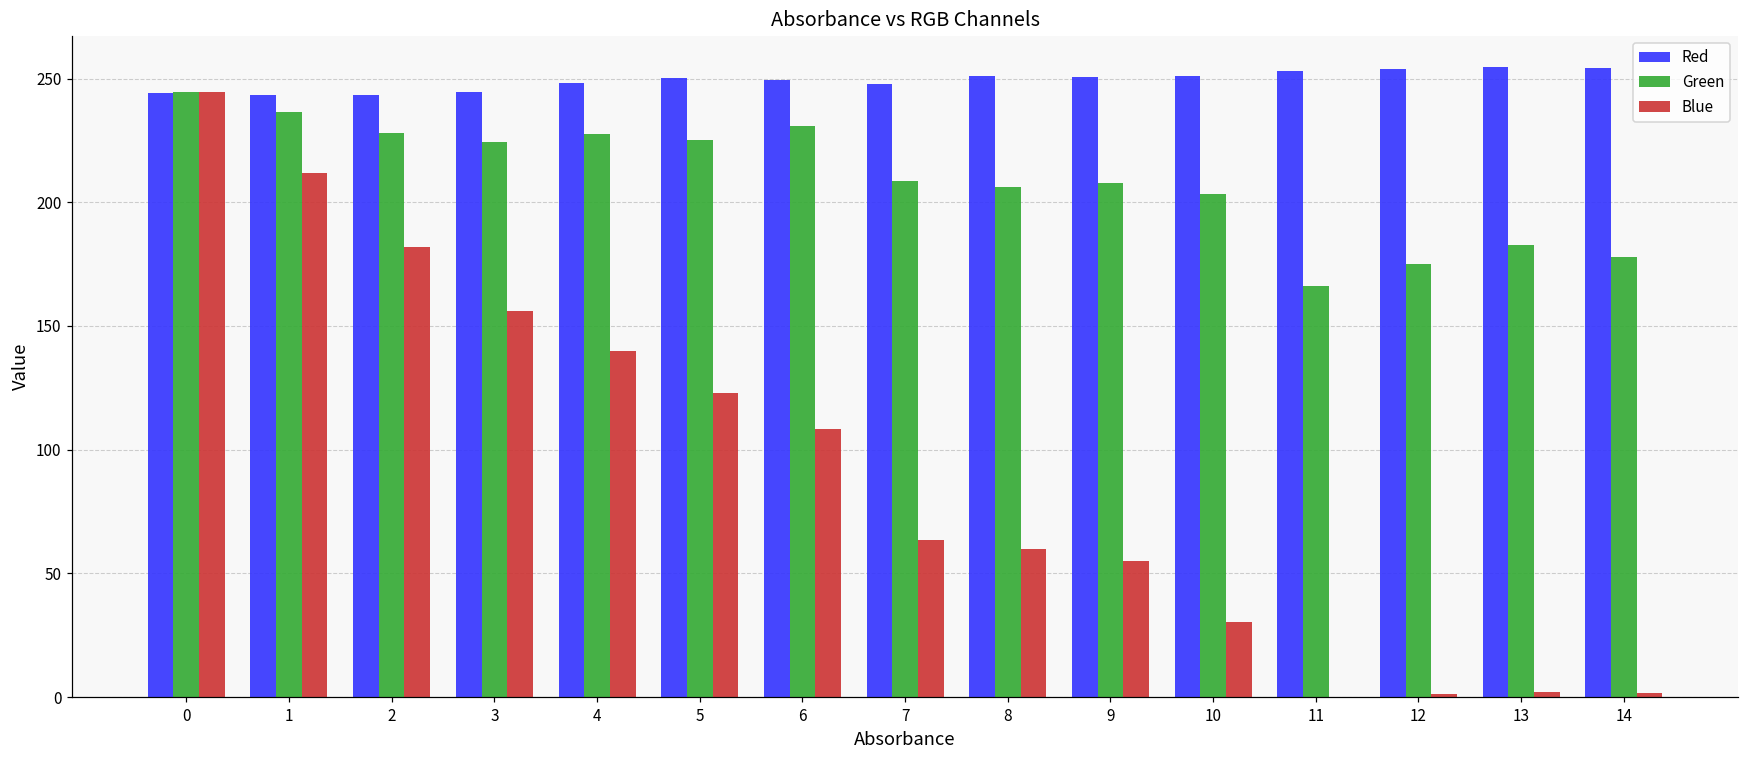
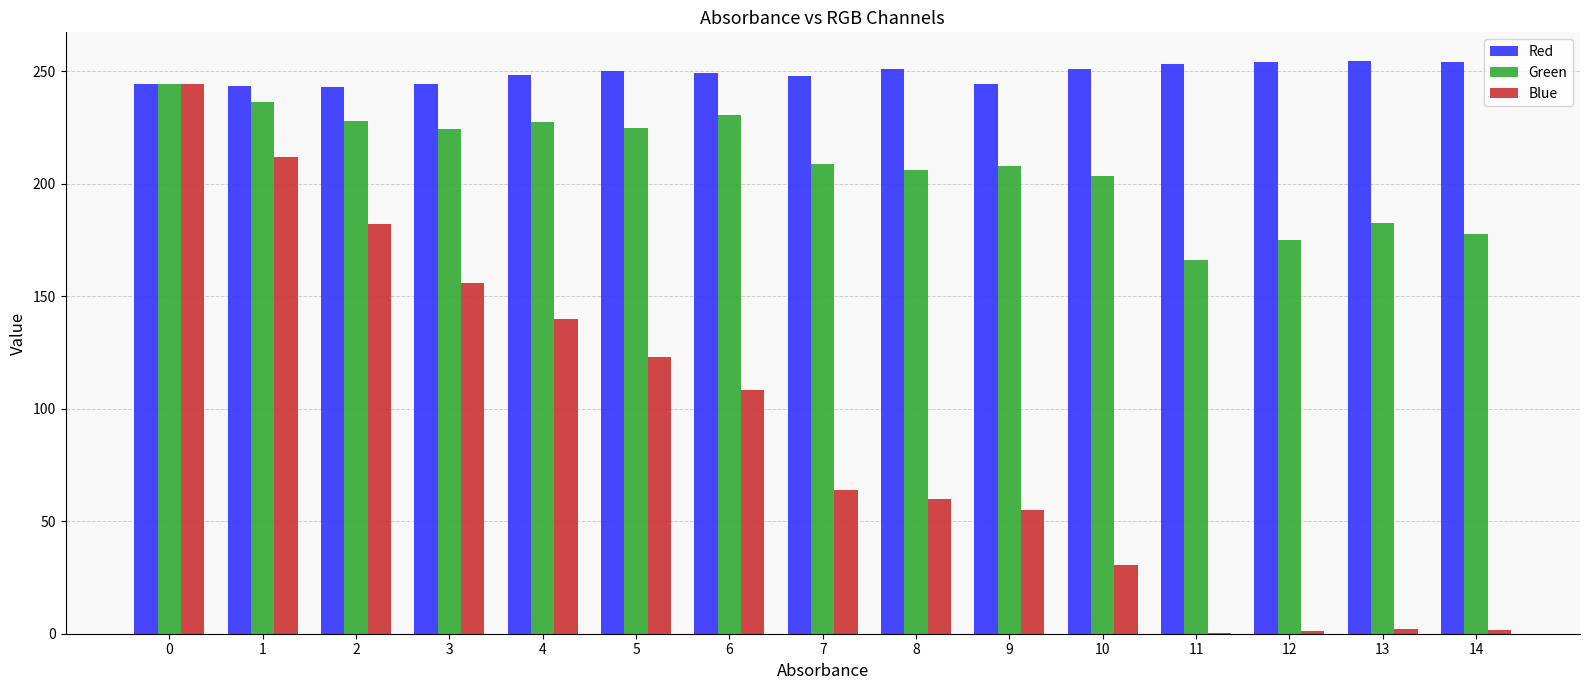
Red, 9: 251 -> 244
